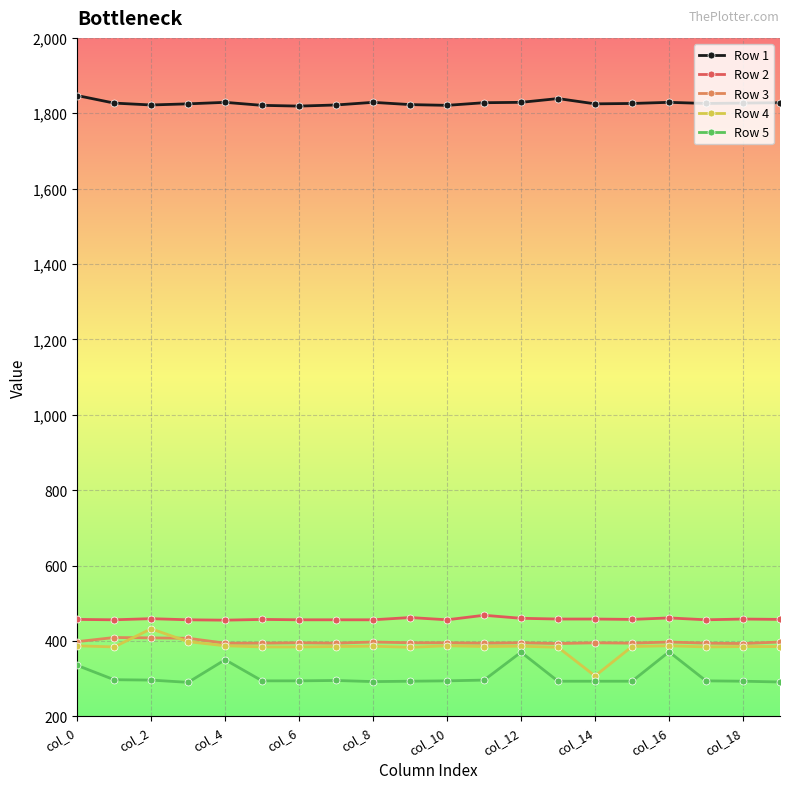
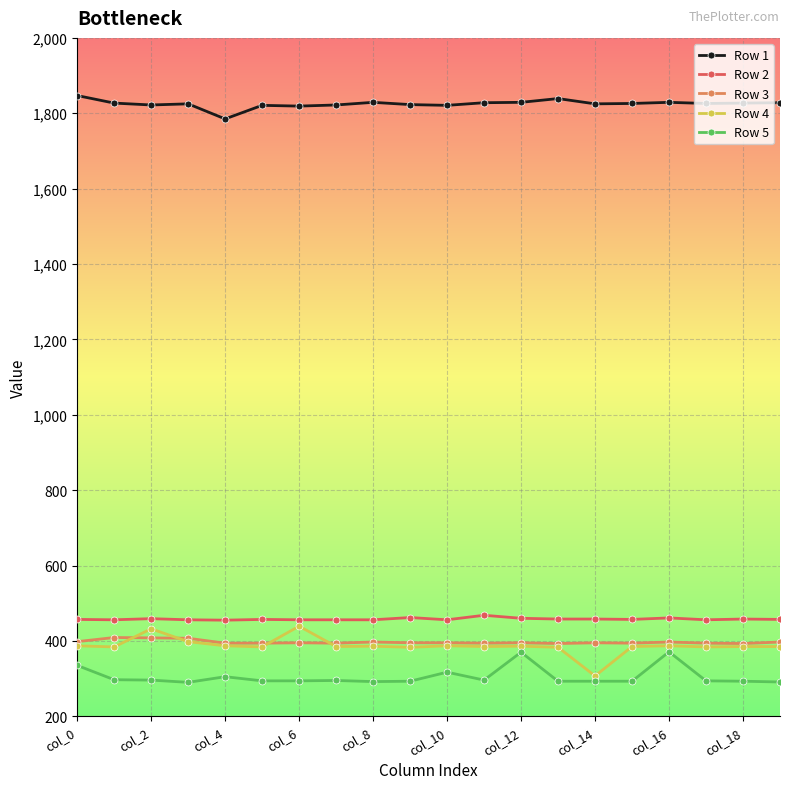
Row 1, col_4: 1,830 -> 1,790
Row 5, col_4: 350 -> 310
Row 4, col_6: 380 -> 440
Row 5, col_10: 290 -> 320
